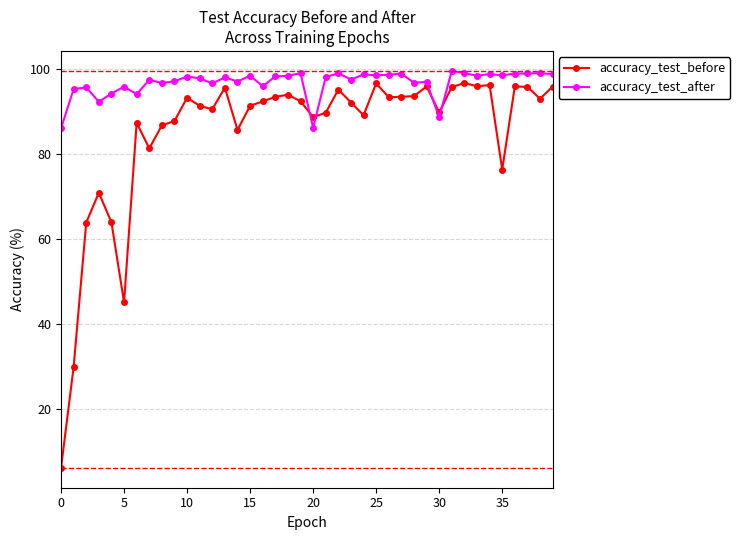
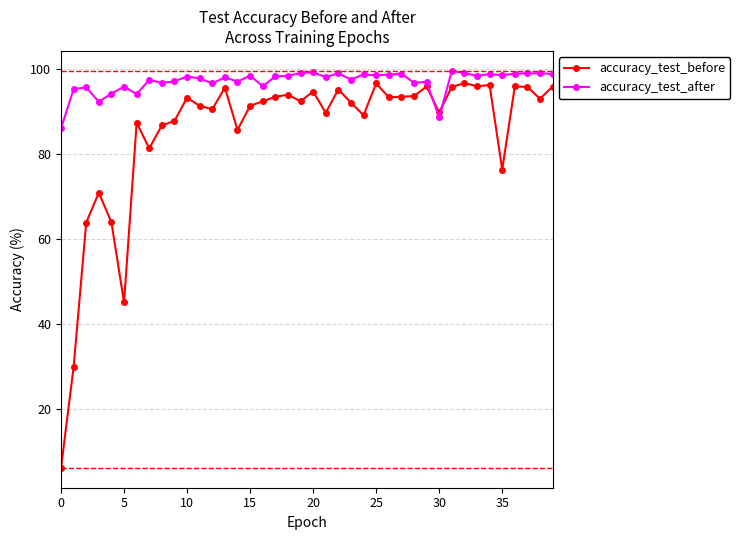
accuracy_test_before, 20: 89 -> 95
accuracy_test_after, 20: 86 -> 99
